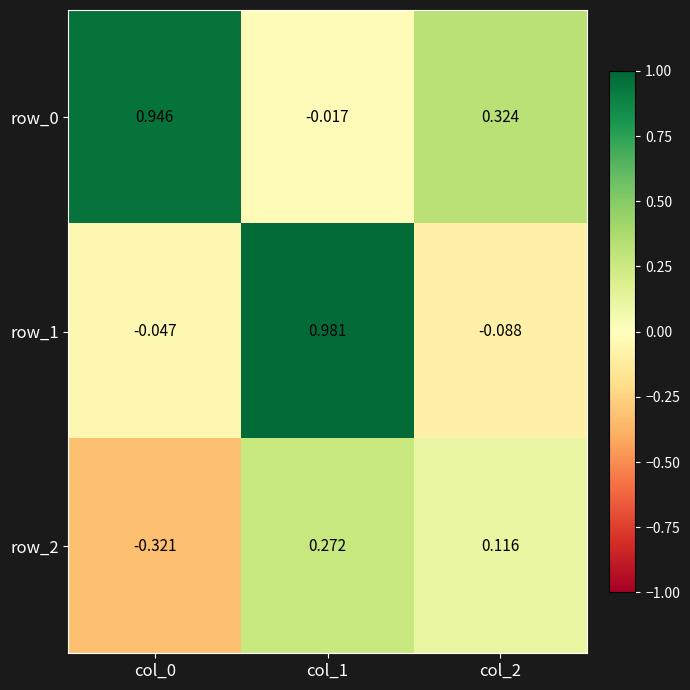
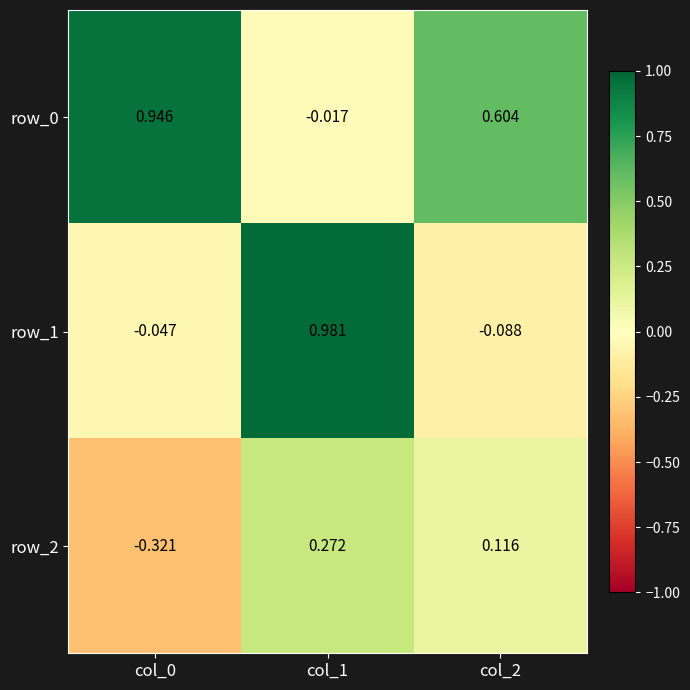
row_0, col_2: 0.324 -> 0.604
